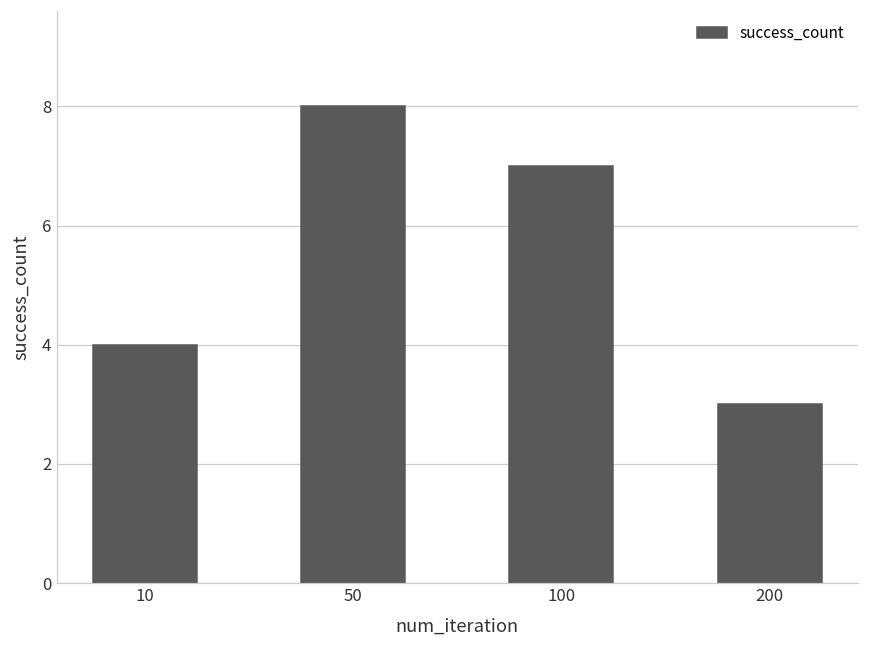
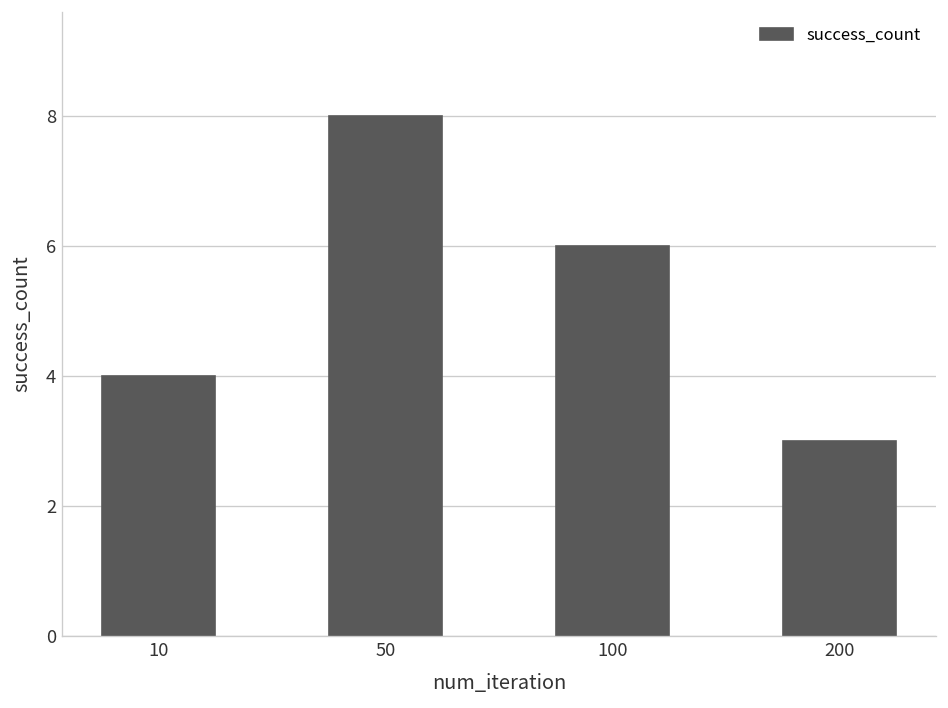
100: 7 -> 6
